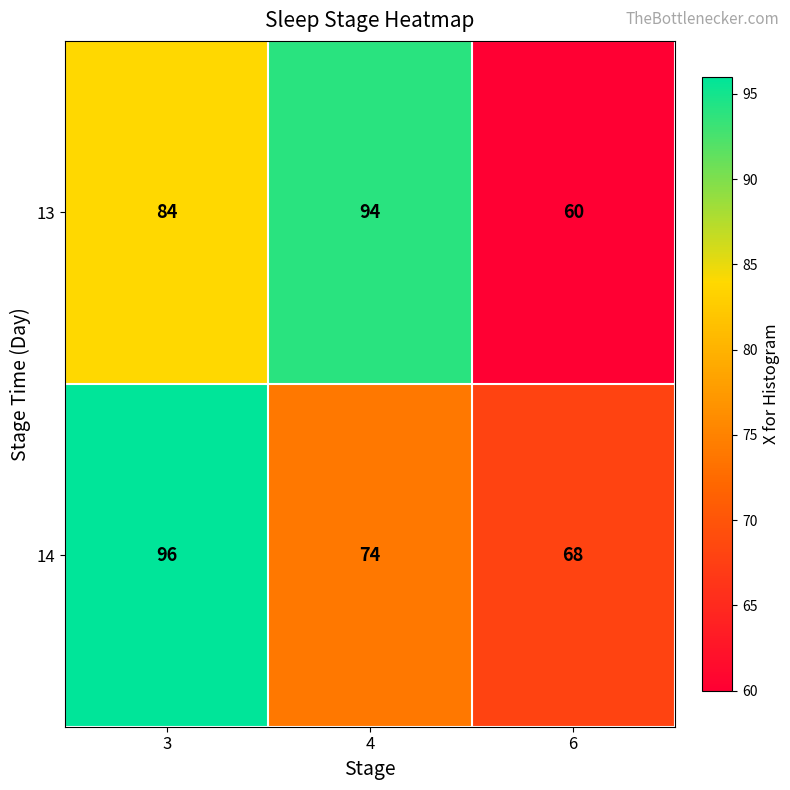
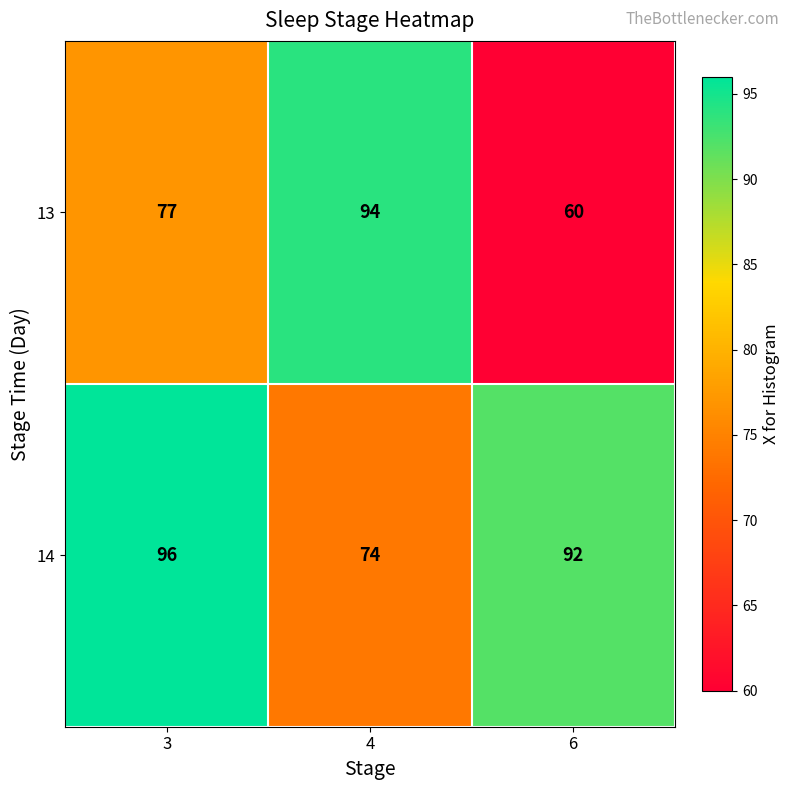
13, 3: 84 -> 77
14, 6: 68 -> 92
